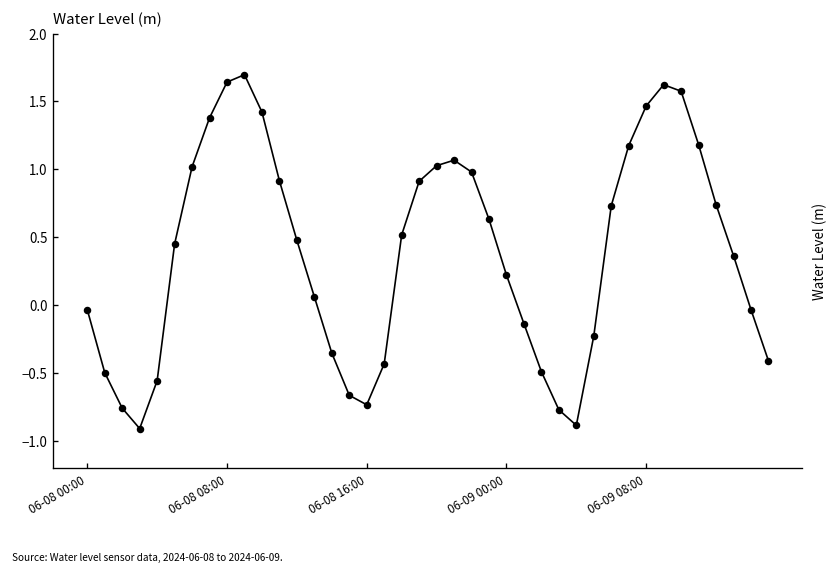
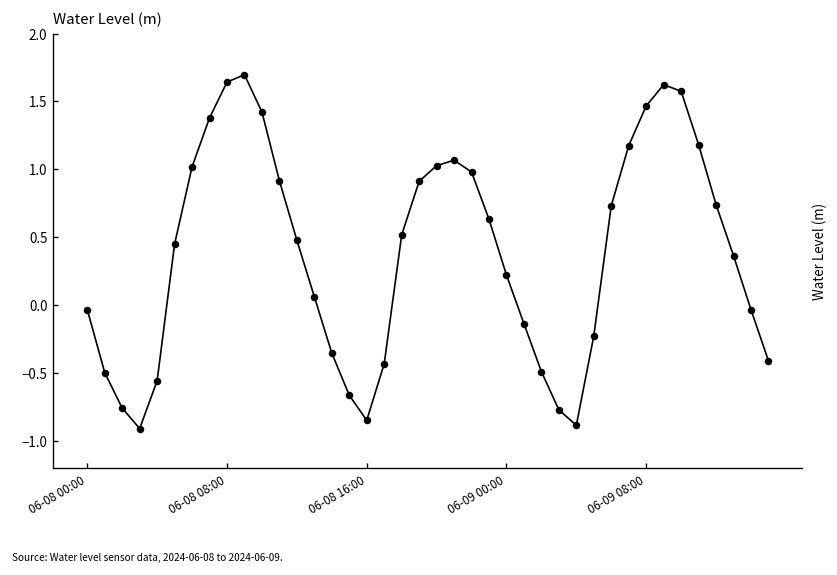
06-08 16:00: -0.73 -> -0.85
